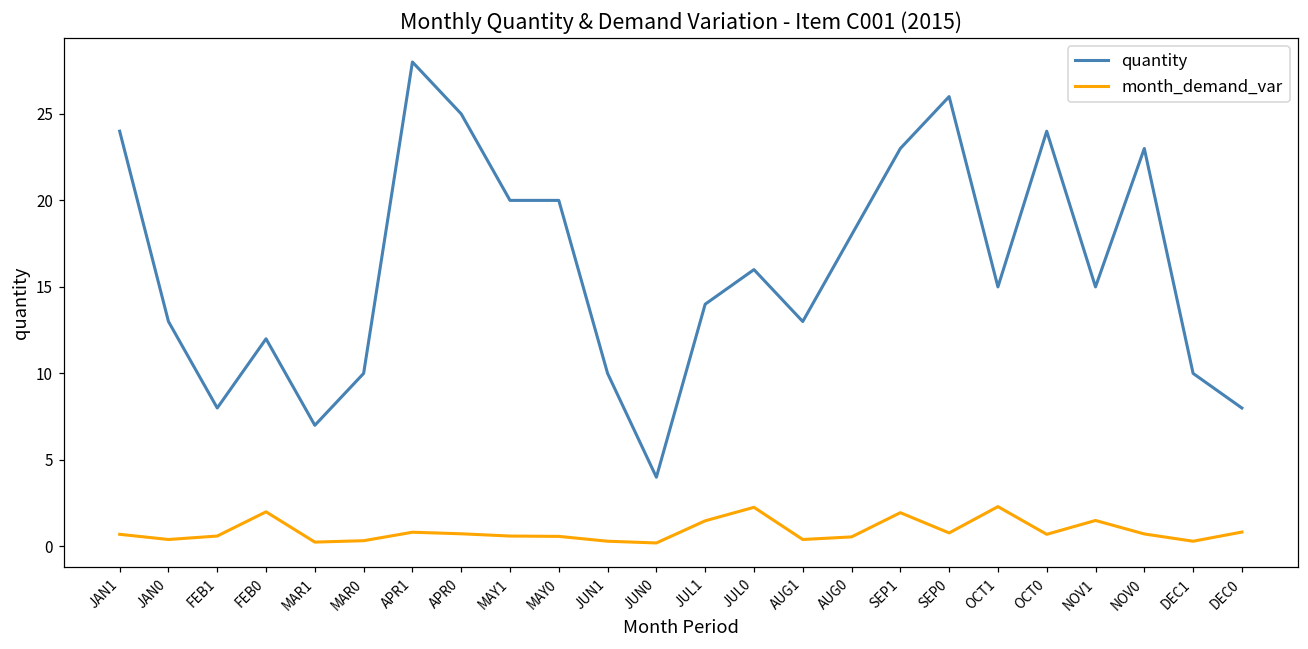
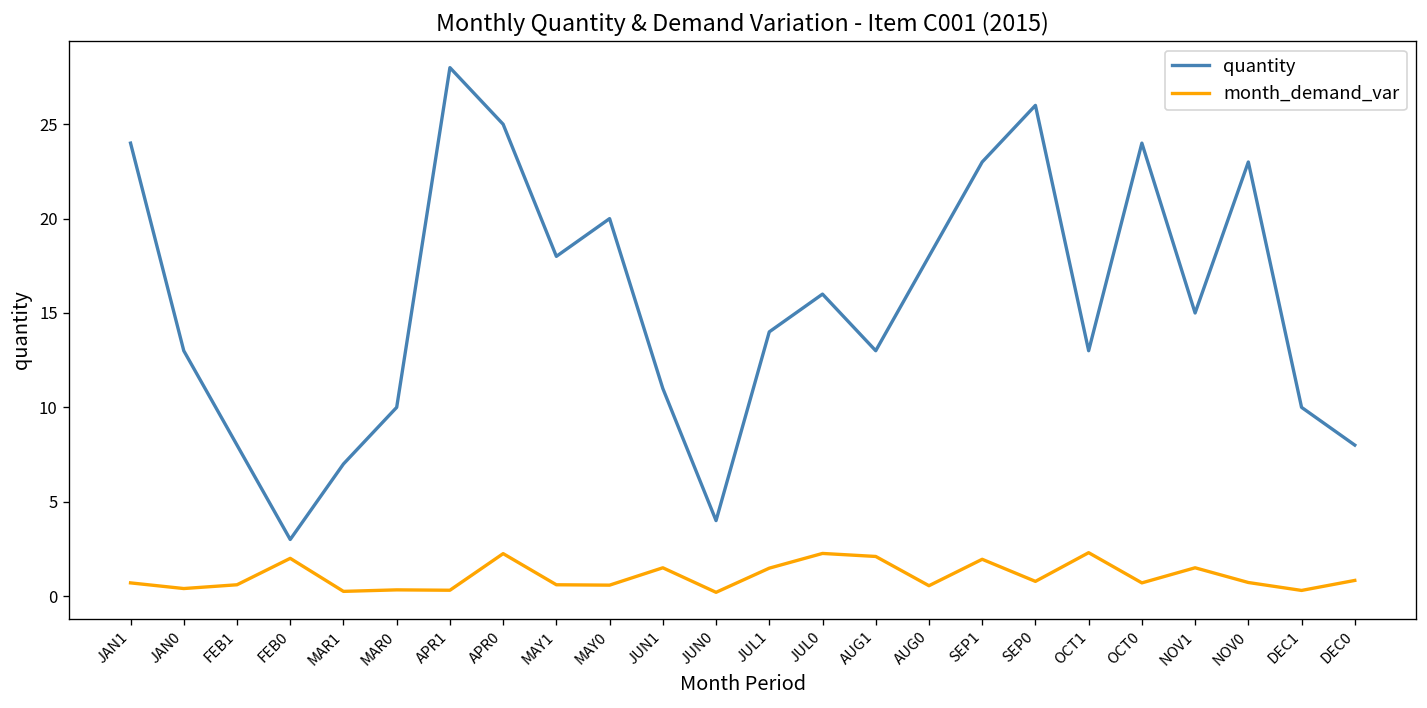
quantity, FEB0: 12 -> 3
month_demand_var, APR1: 0.8 -> 0.3
month_demand_var, APR0: 0.7 -> 2.3
quantity, MAY1: 20 -> 18
quantity, JUN1: 10 -> 11
month_demand_var, JUN1: 0.3 -> 1.5
month_demand_var, AUG1: 0.4 -> 2.1
quantity, OCT1: 15 -> 13
